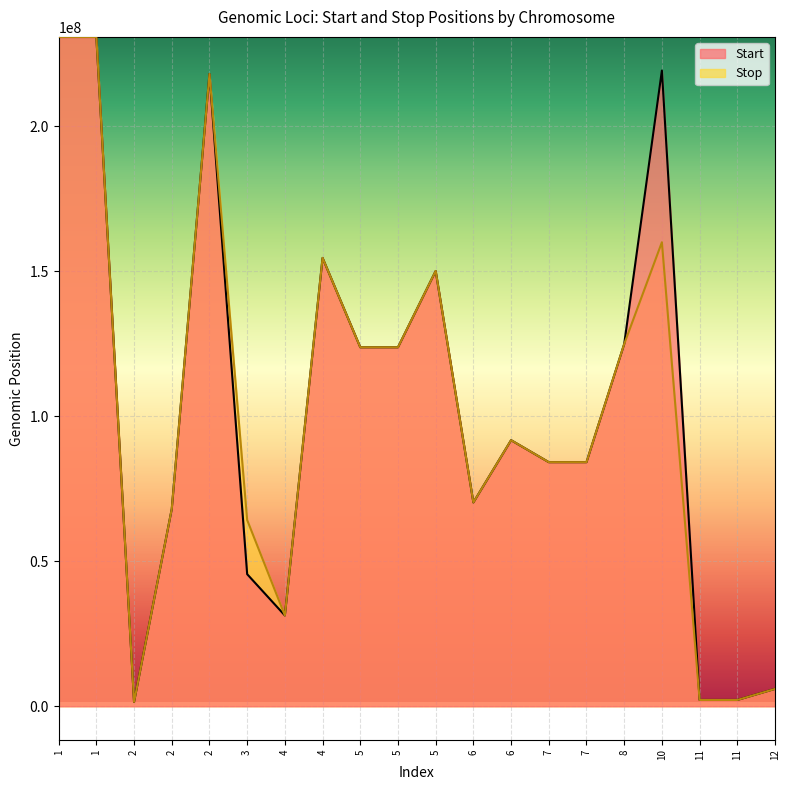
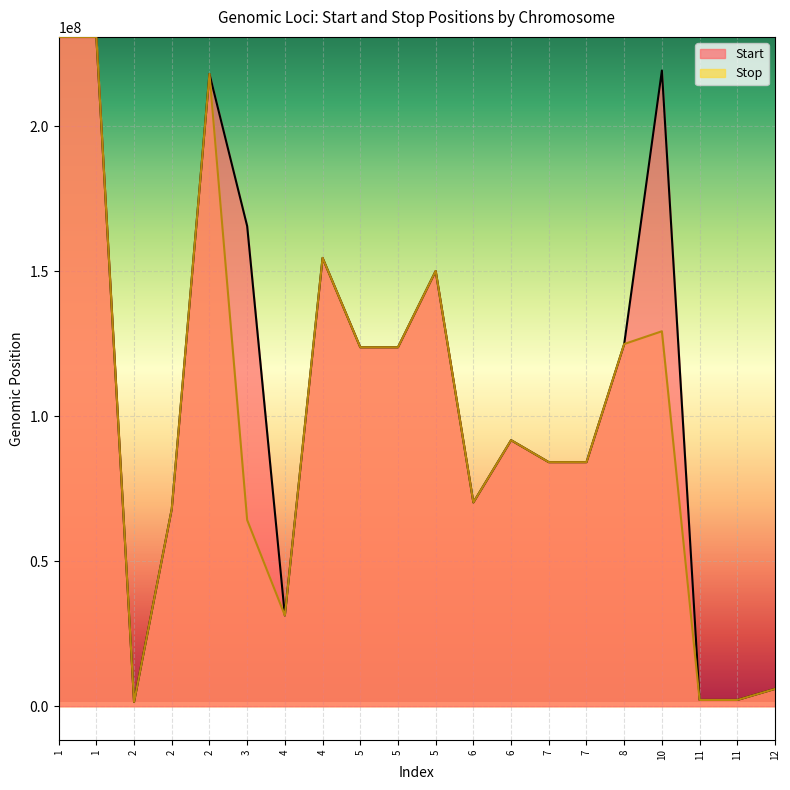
Start, 3: 46000000 -> 166000000
Stop, 10: 160000000 -> 129000000
